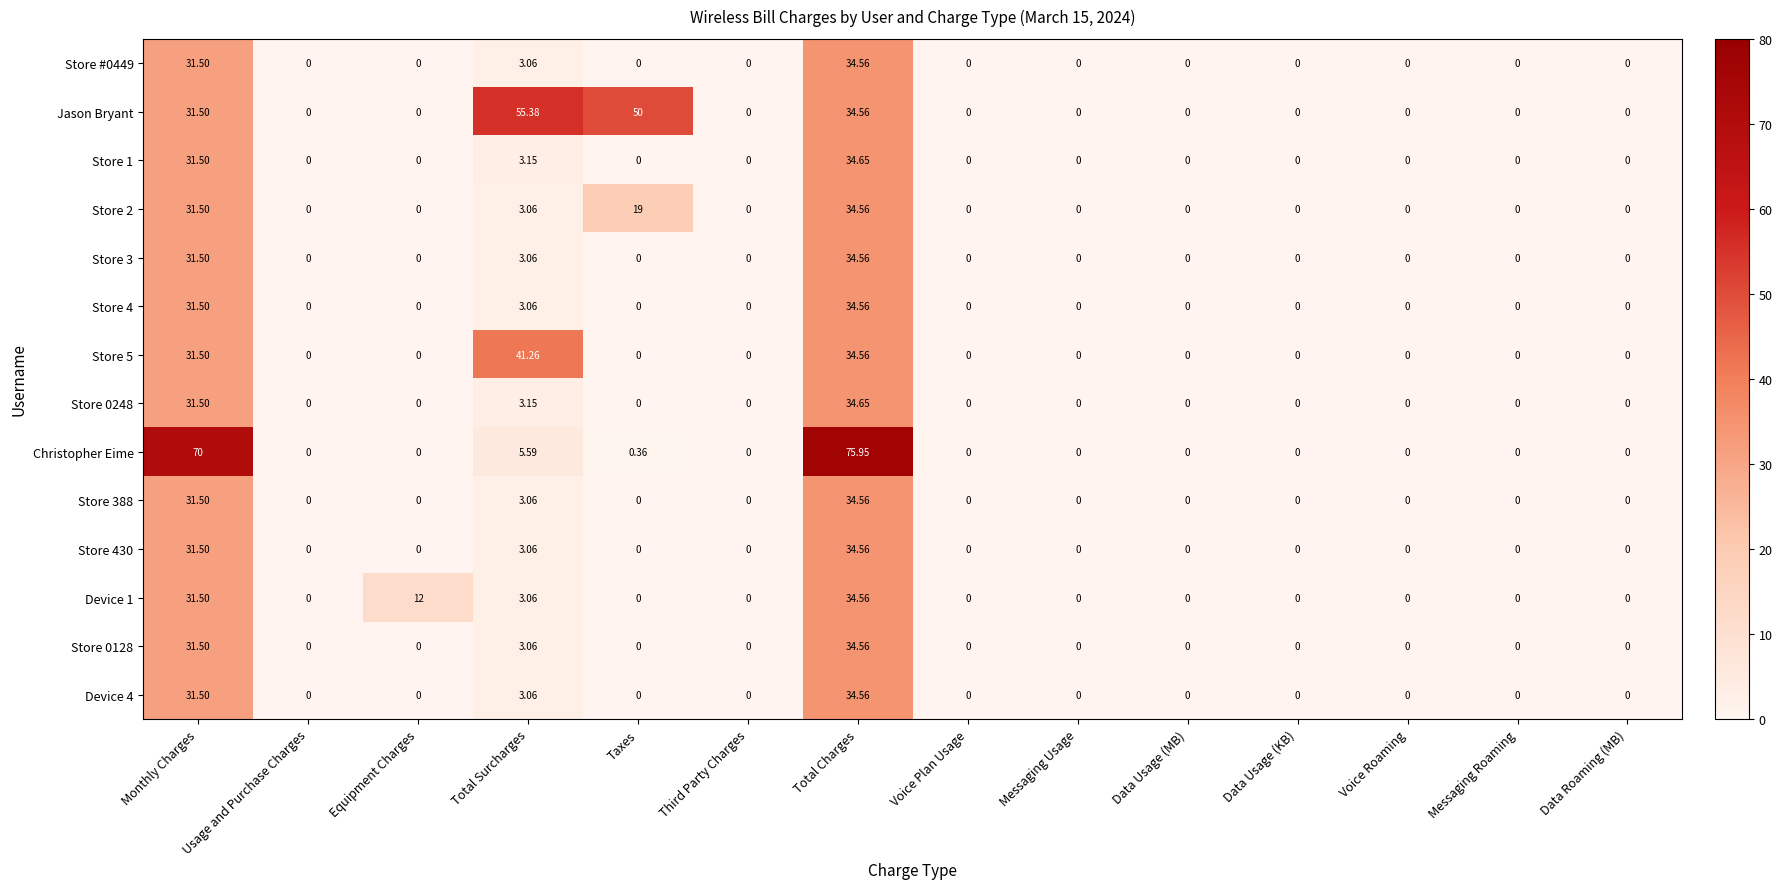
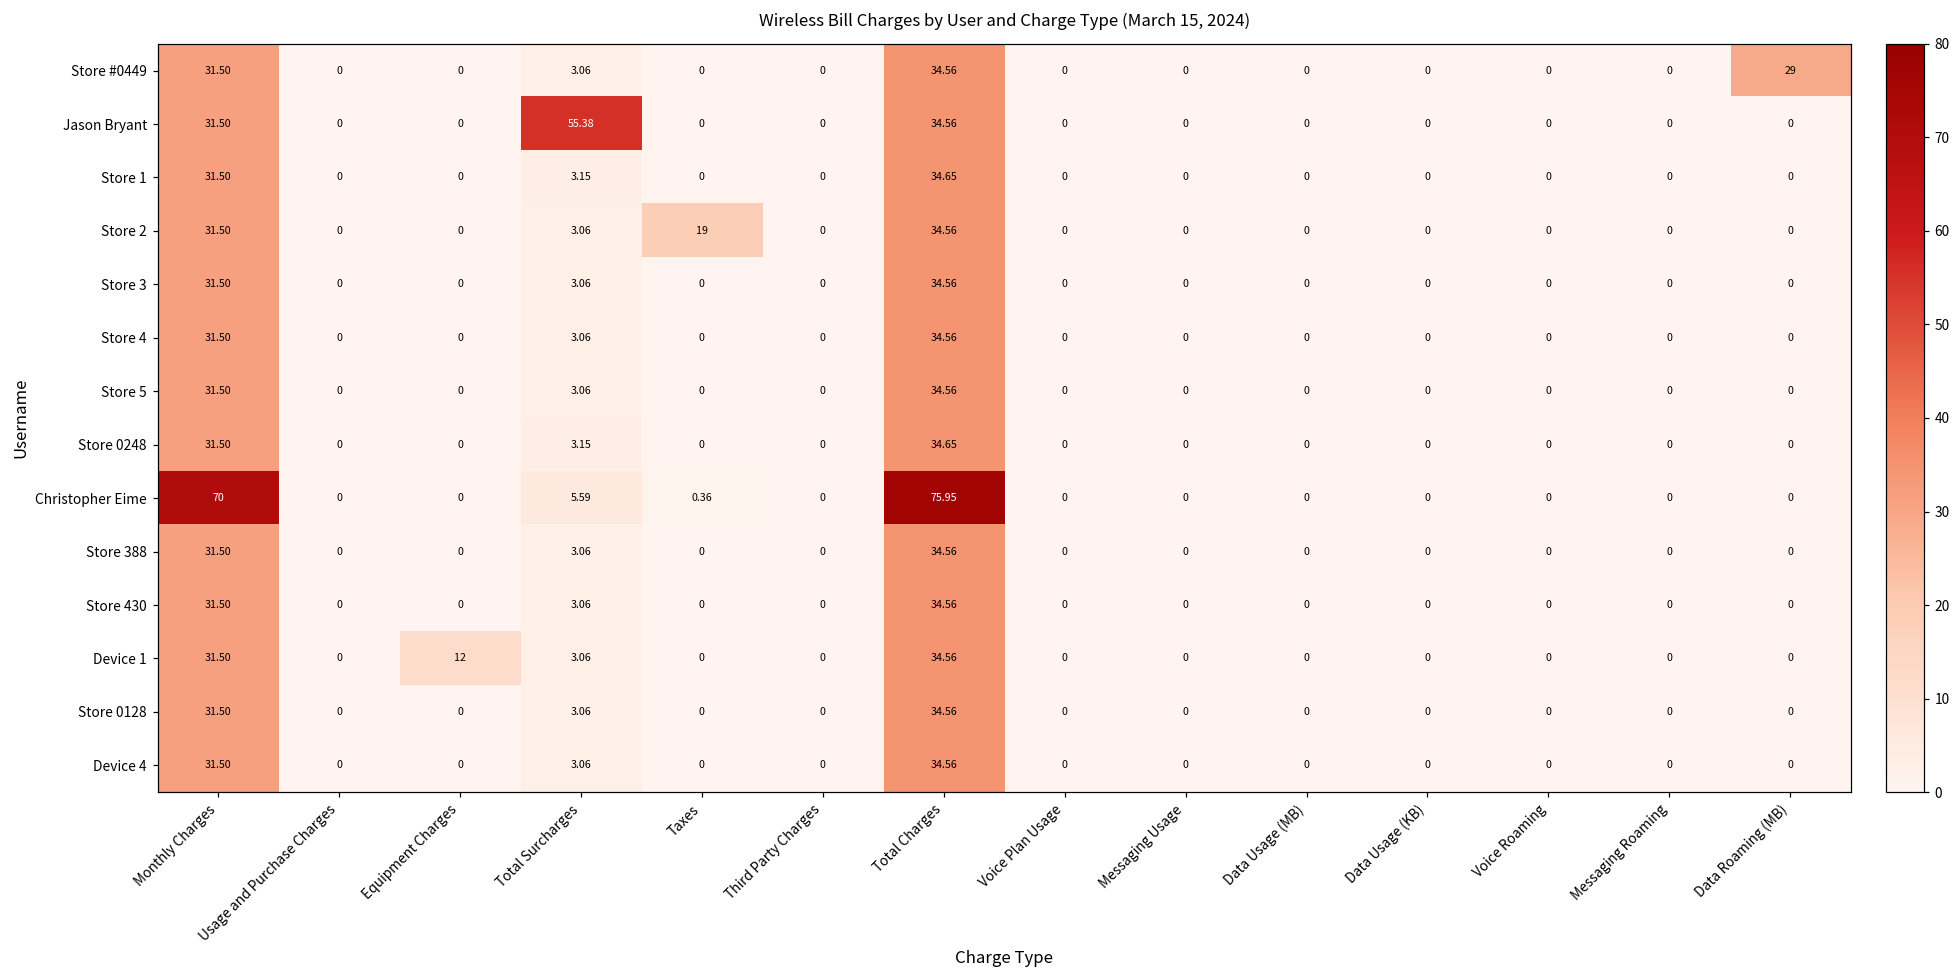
Store #0449, Data Roaming (MB): 0 -> 29
Jason Bryant, Taxes: 50 -> 0
Store 5, Total Surcharges: 41.26 -> 3.06
